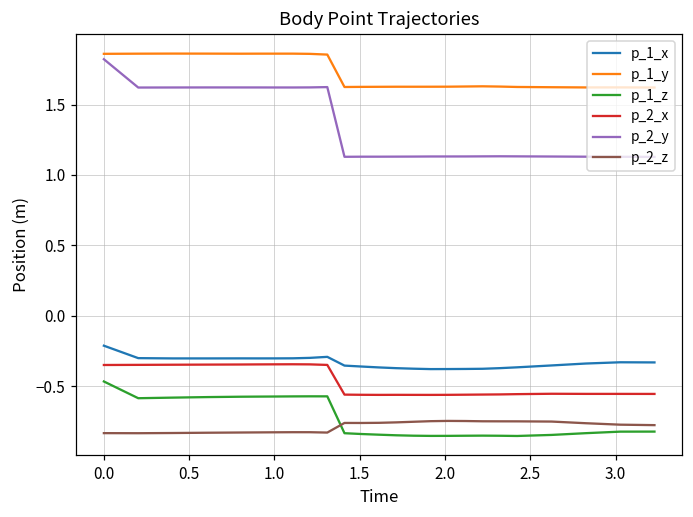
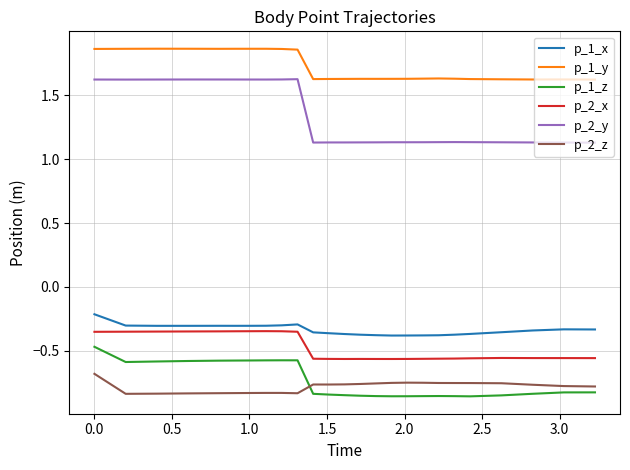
p_2_y, 0.0: 1.82 -> 1.62
p_2_z, 0.0: -0.83 -> -0.68
